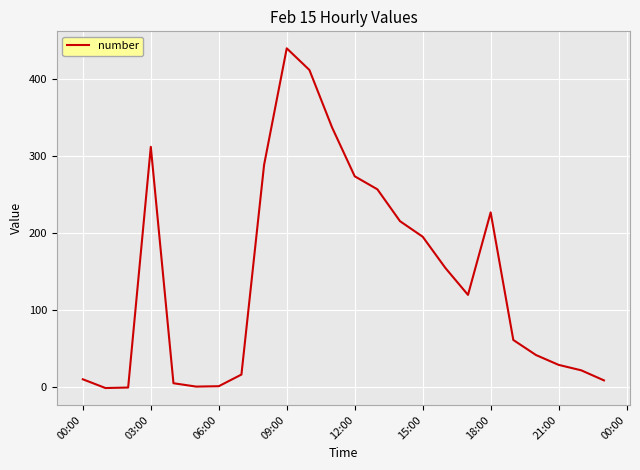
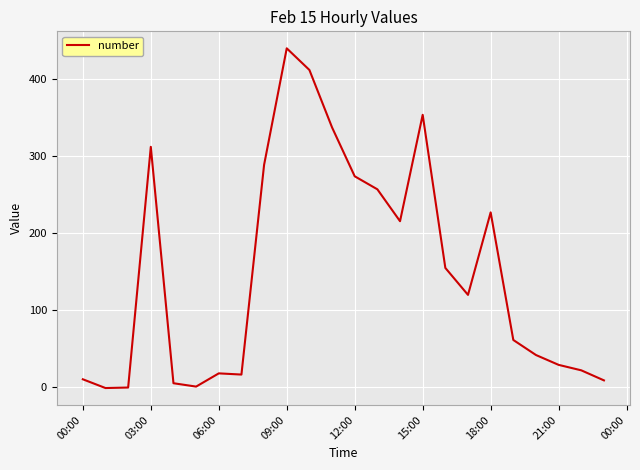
06:00: 0 -> 20
15:00: 190 -> 350
